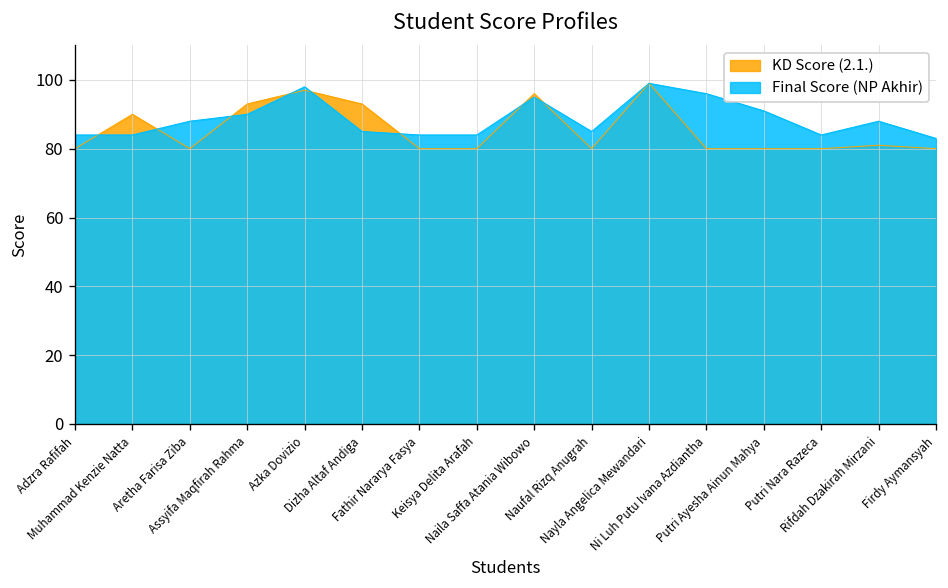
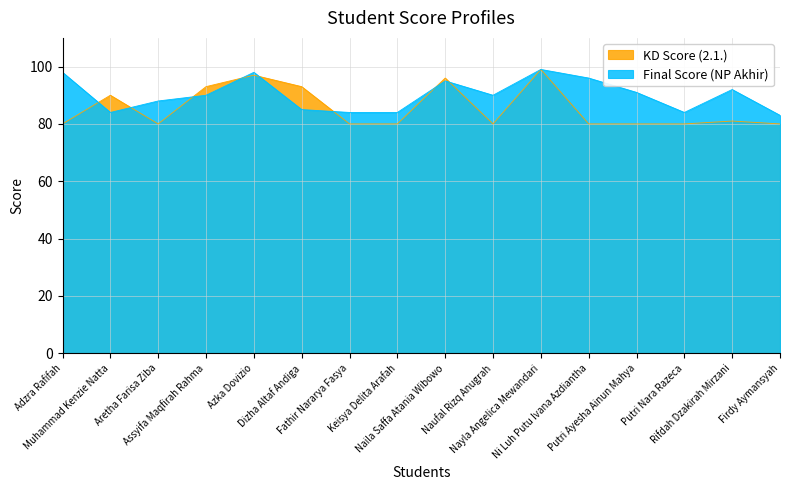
Final Score (NP Akhir), Adzra Rafifah: 84 -> 98
Final Score (NP Akhir), Naufal Rizq Anugrah: 85 -> 90
Final Score (NP Akhir), Rifdah Dzakirah Mirzani: 88 -> 92
